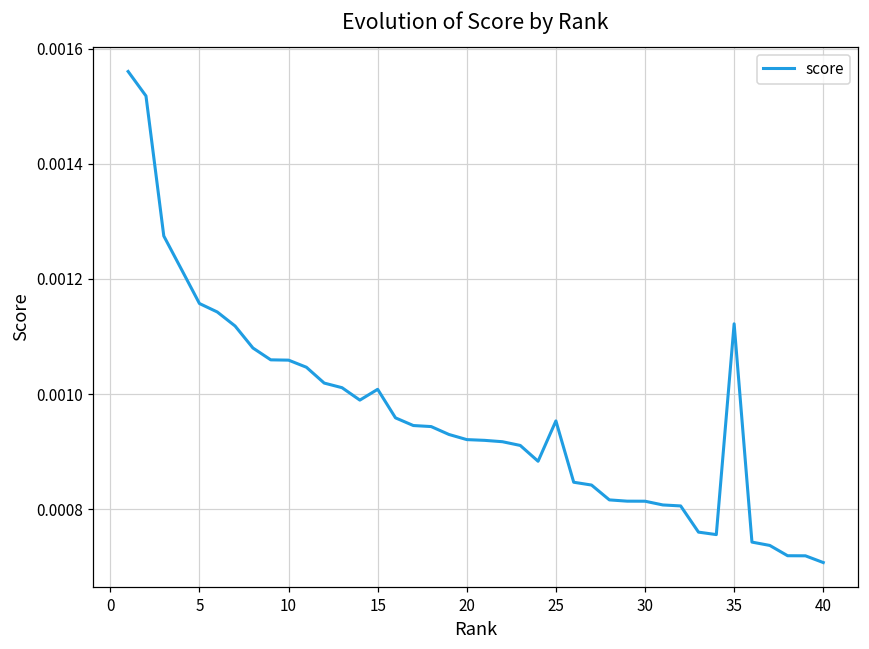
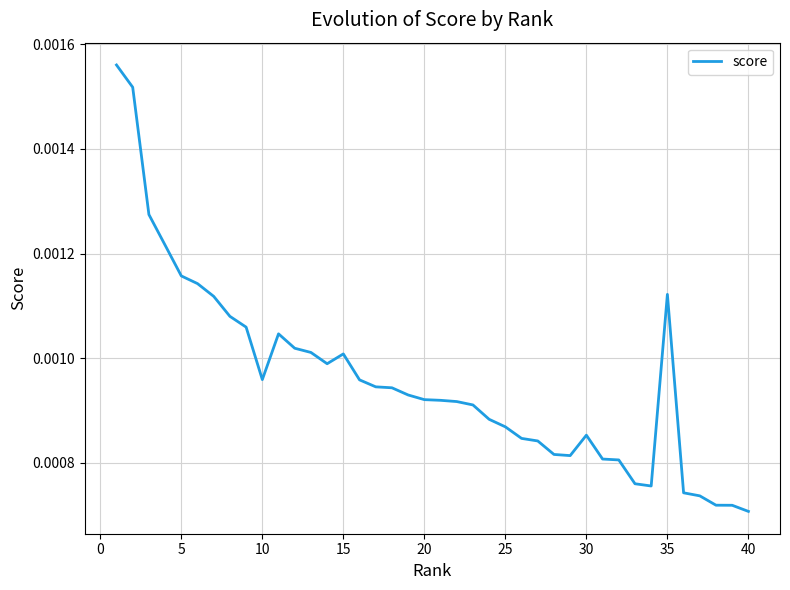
10: 0.00106 -> 0.00096
25: 0.00095 -> 0.00087
30: 0.00081 -> 0.00085
